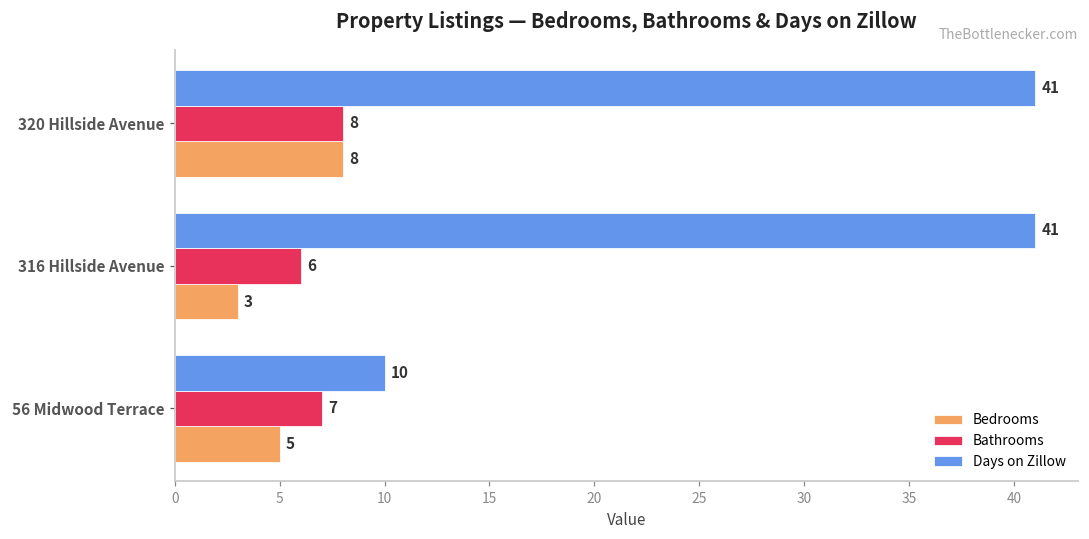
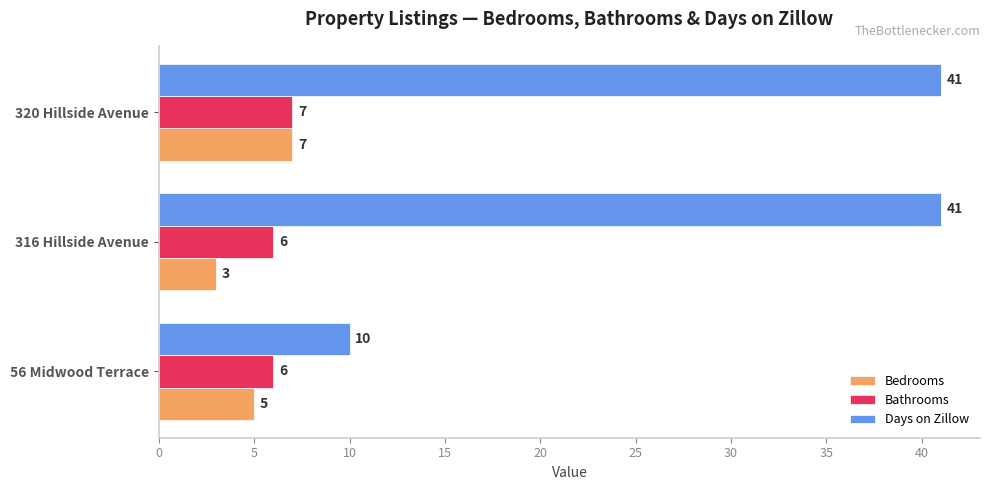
Bathrooms, 320 Hillside Avenue: 8 -> 7
Bedrooms, 320 Hillside Avenue: 8 -> 7
Bathrooms, 56 Midwood Terrace: 7 -> 6
